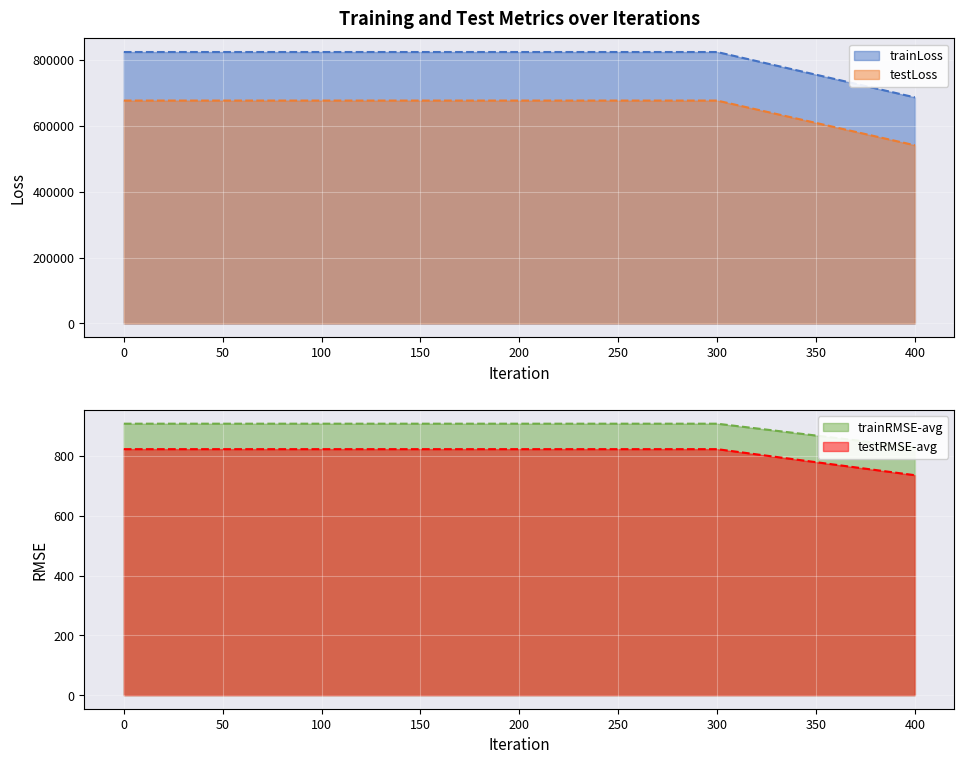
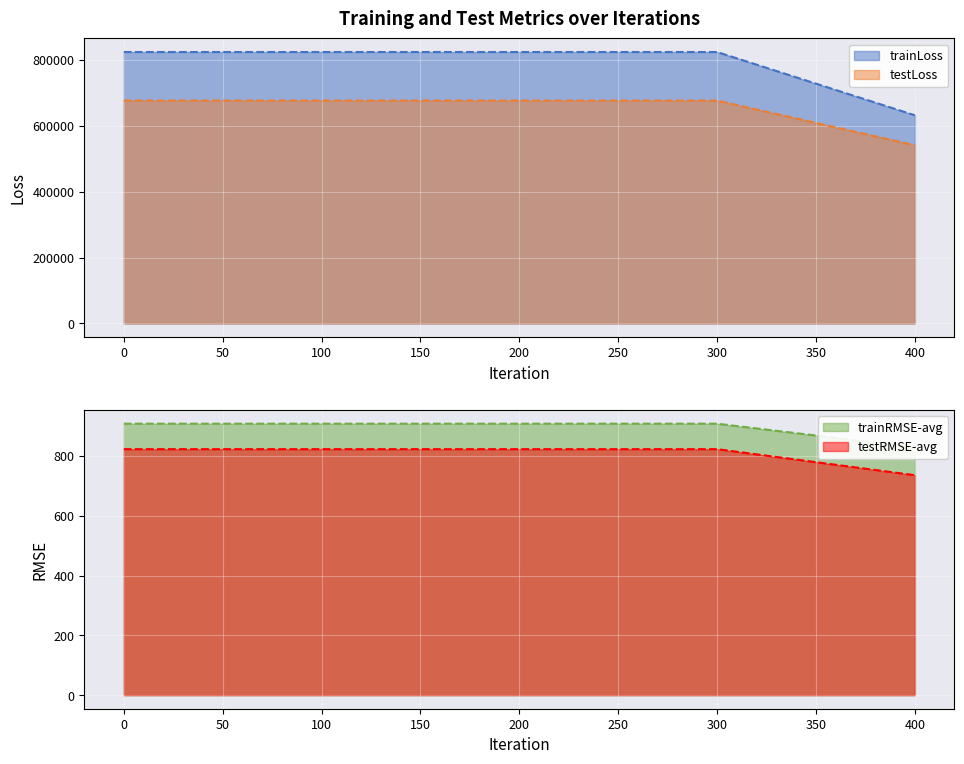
Training and Test Metrics over Iterations, trainLoss, 400: 690000 -> 630000
